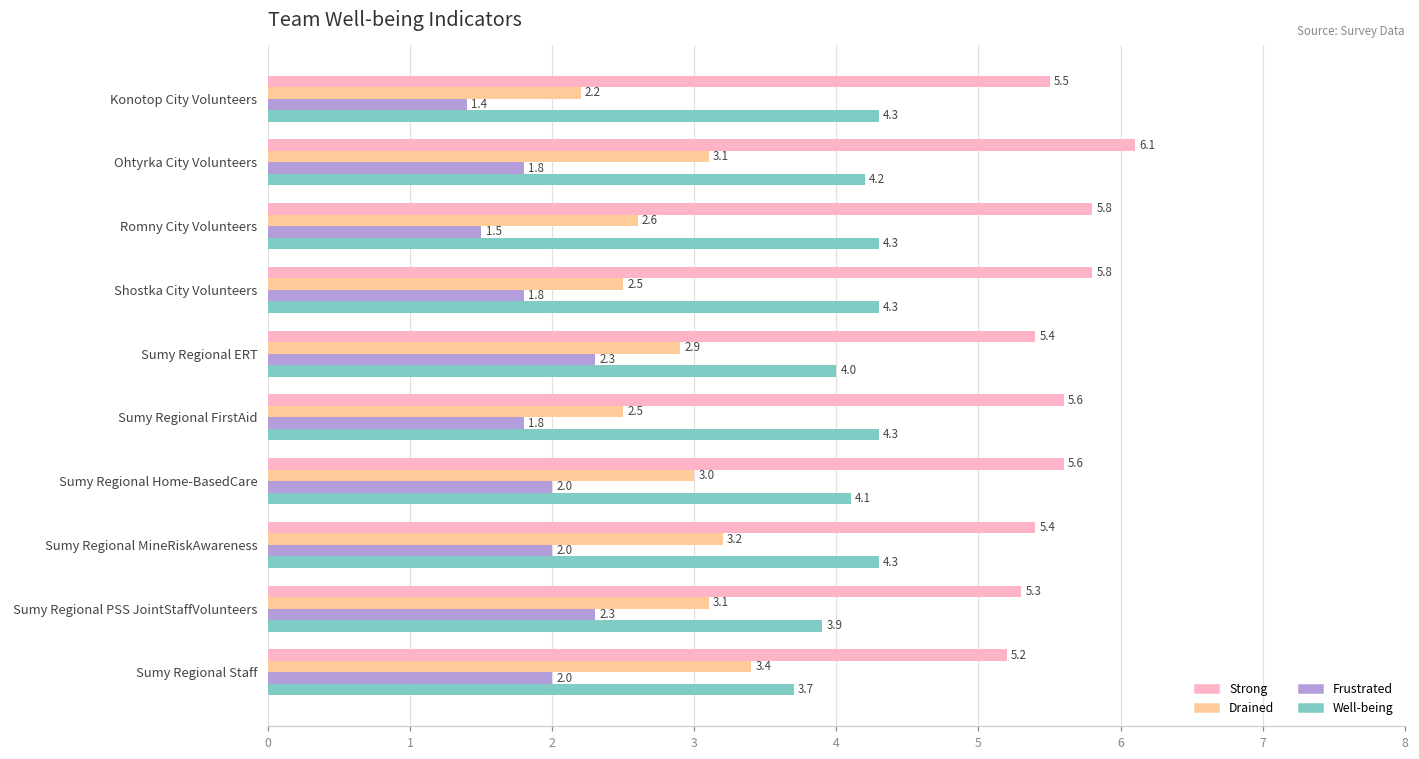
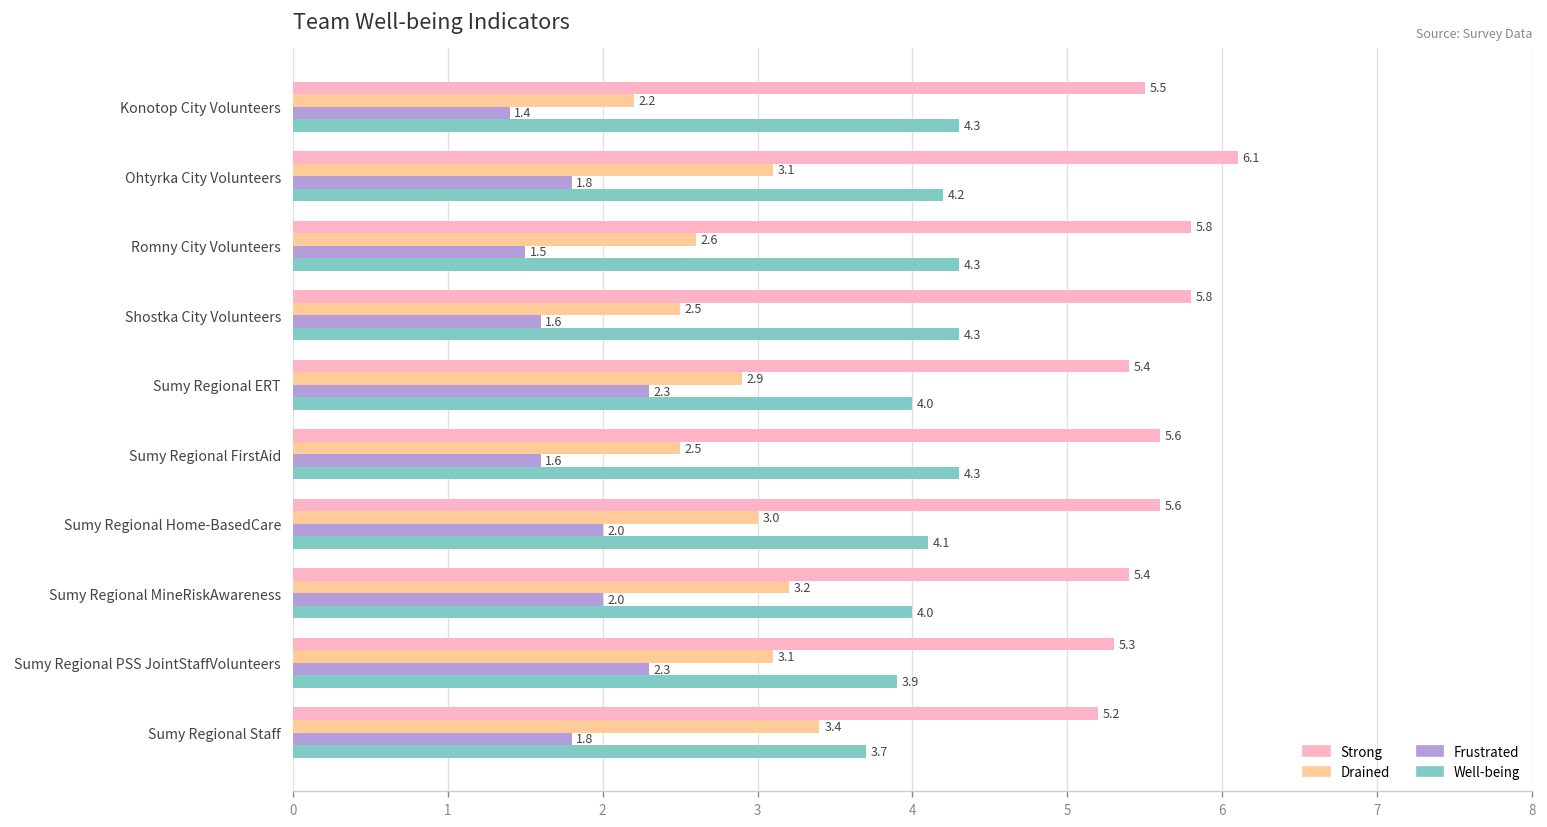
Frustrated, Shostka City Volunteers: 1.8 -> 1.6
Frustrated, Sumy Regional FirstAid: 1.8 -> 1.6
Well-being, Sumy Regional MineRiskAwareness: 4.3 -> 4.0
Frustrated, Sumy Regional Staff: 2.0 -> 1.8
